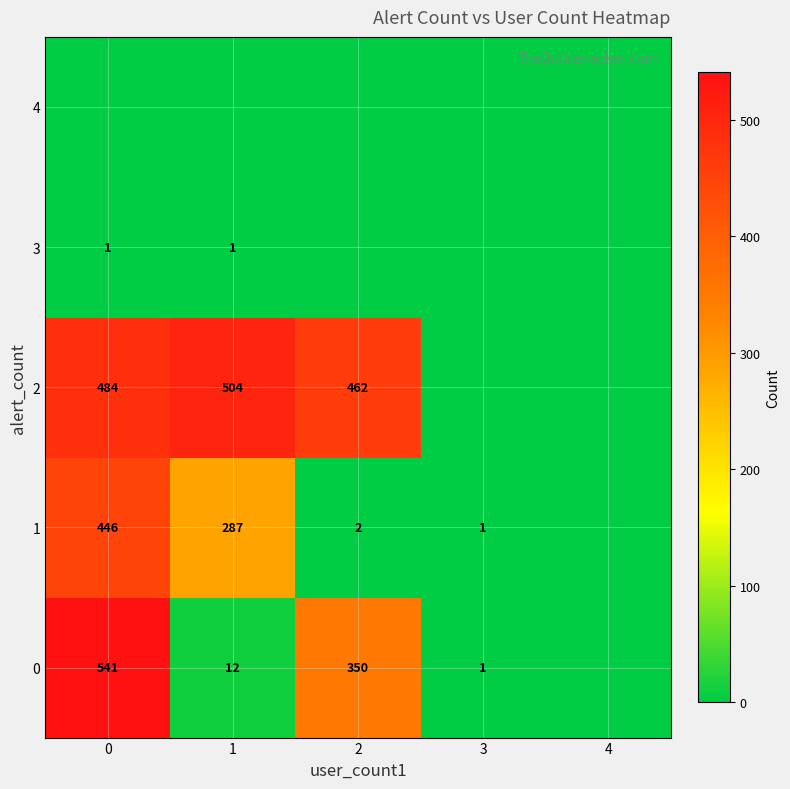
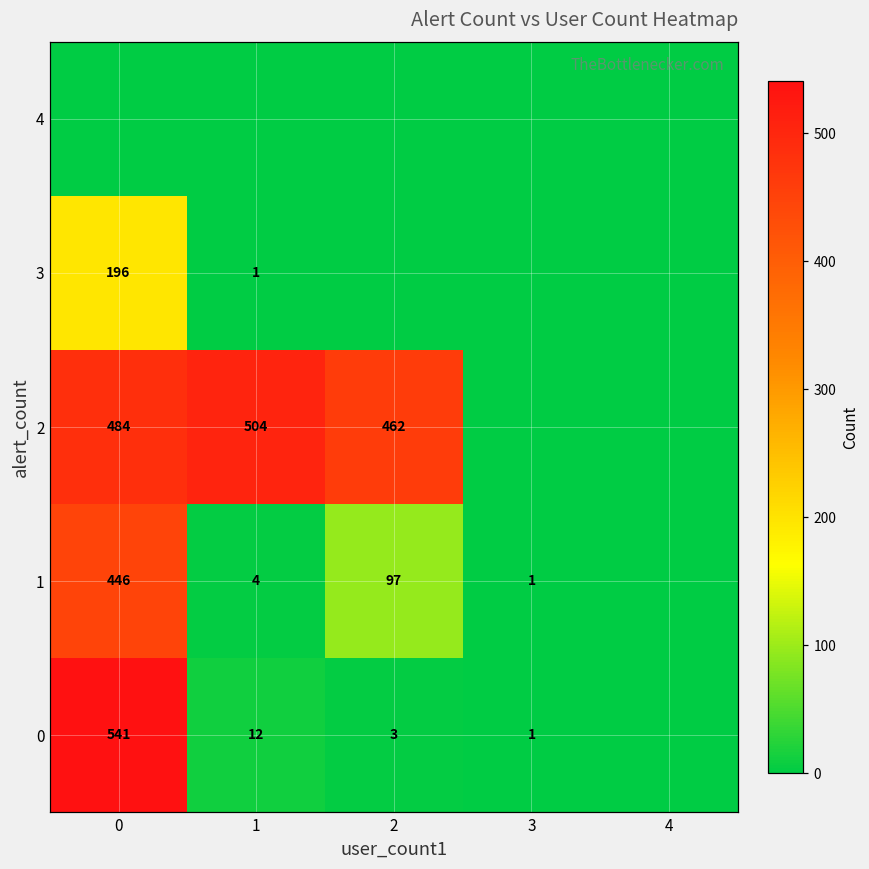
3, 0: 1 -> 196
1, 1: 287 -> 4
1, 2: 2 -> 97
0, 2: 350 -> 3
